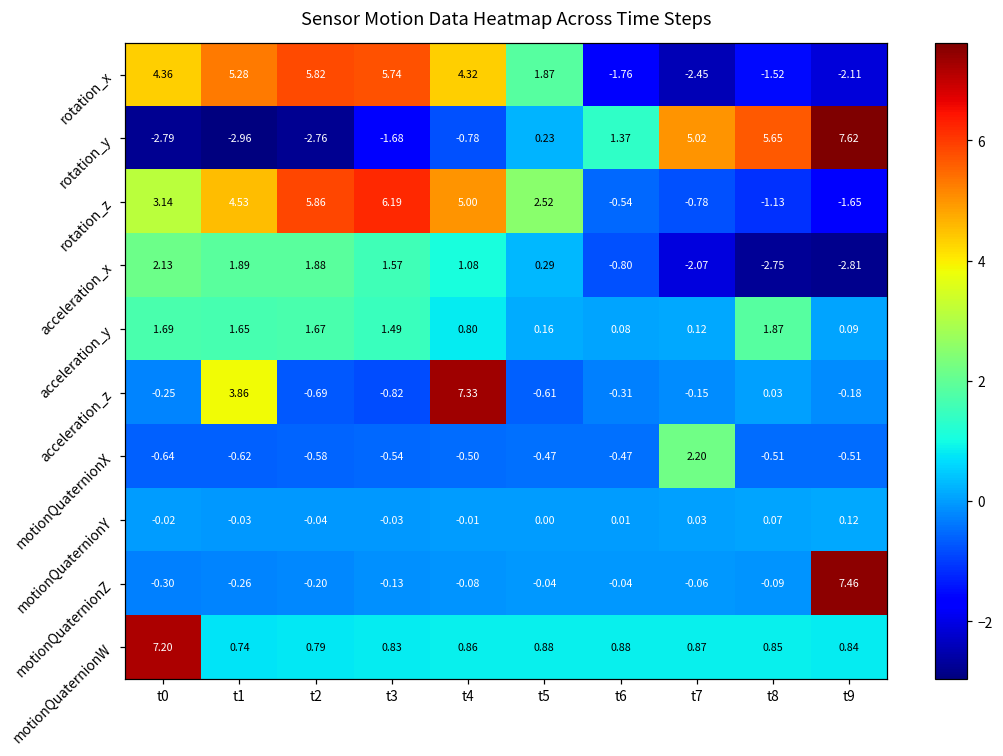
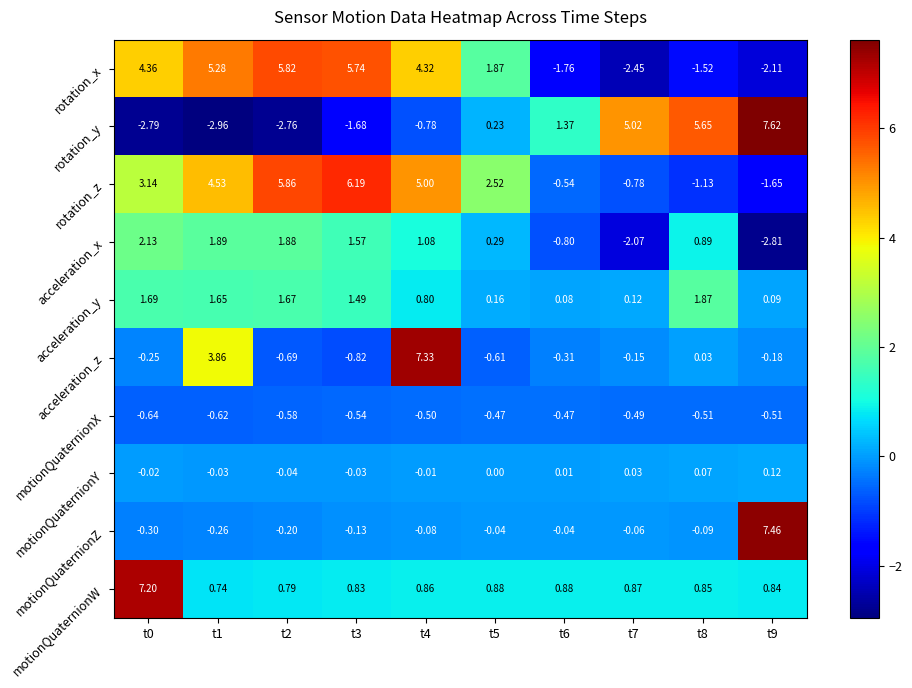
acceleration_x, t8: -2.75 -> 0.89
motionQuaternionX, t7: 2.20 -> -0.49
